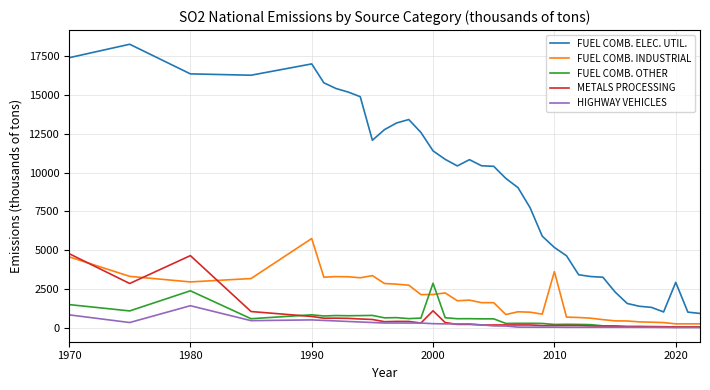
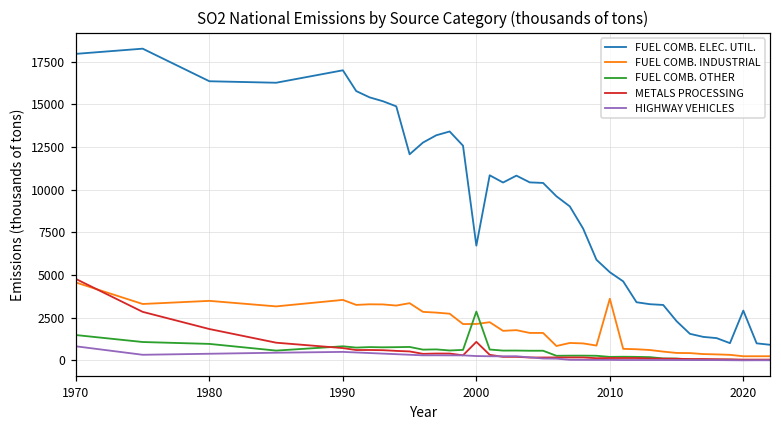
FUEL COMB. ELEC. UTIL., 1970: 17400 -> 18000
FUEL COMB. INDUSTRIAL, 1980: 3000 -> 3500
FUEL COMB. OTHER, 1980: 2400 -> 1000
METALS PROCESSING, 1980: 4600 -> 1800
HIGHWAY VEHICLES, 1980: 1400 -> 400
FUEL COMB. INDUSTRIAL, 1990: 5700 -> 3600
FUEL COMB. ELEC. UTIL., 2000: 11400 -> 6700
